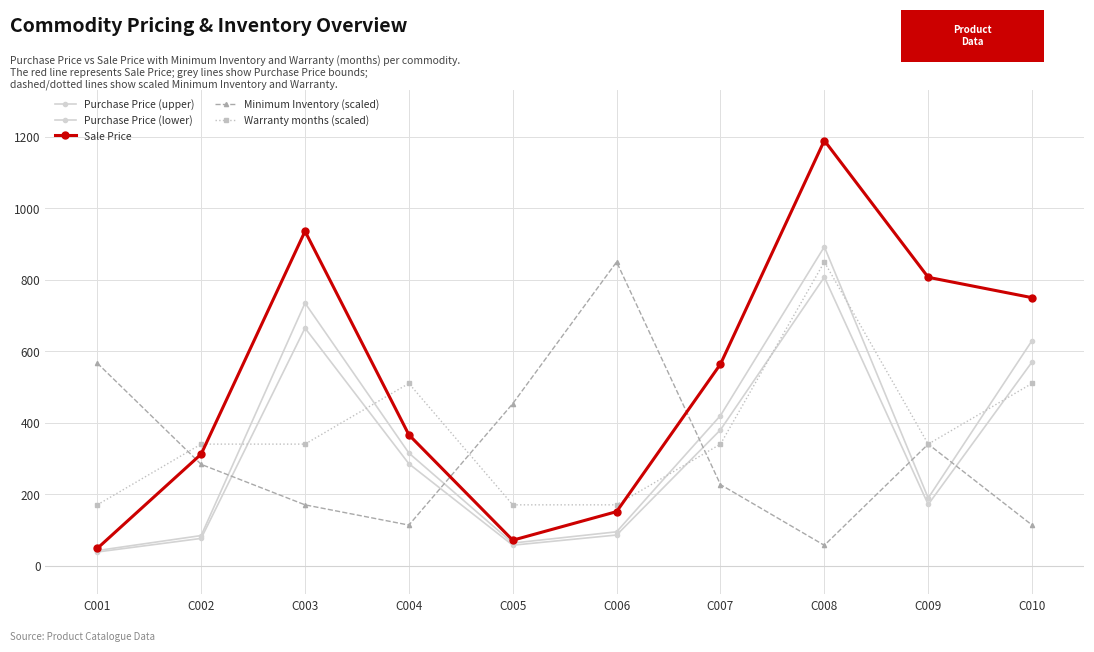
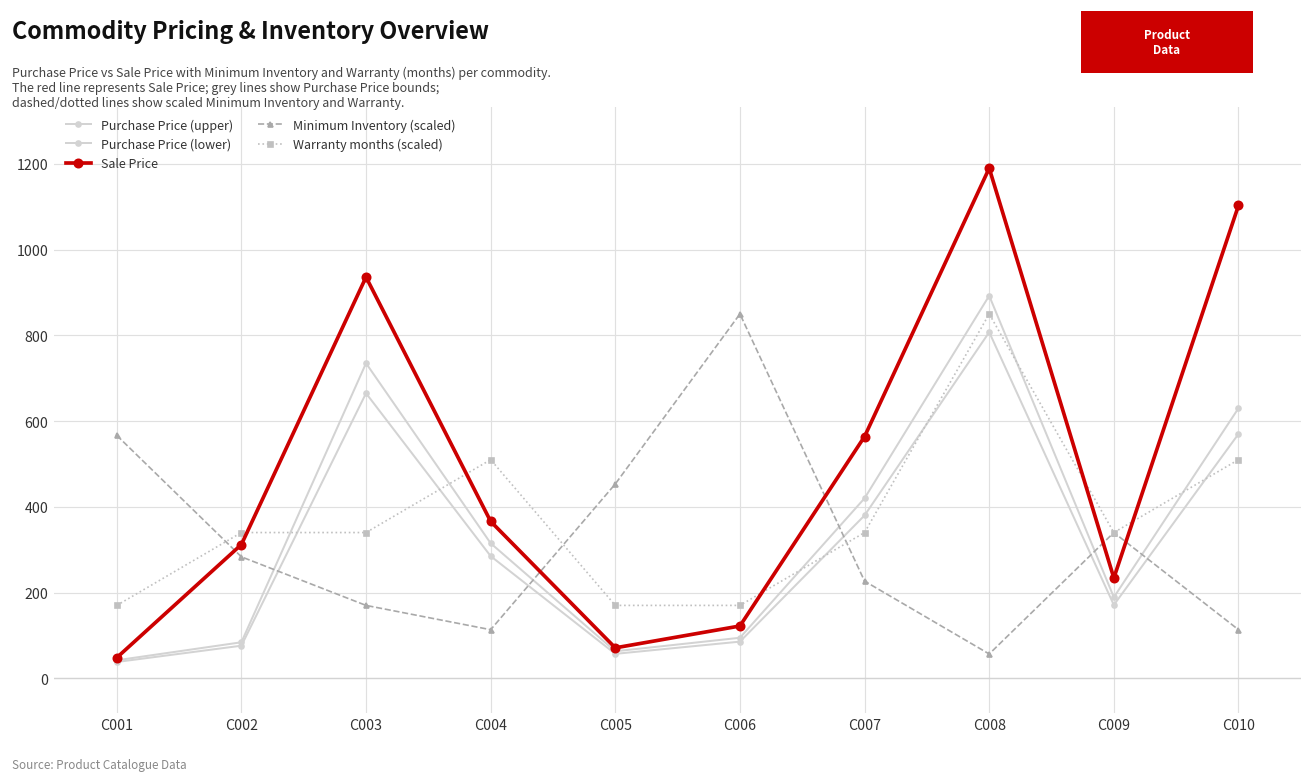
Sale Price, C006: 150 -> 120
Sale Price, C009: 810 -> 230
Sale Price, C010: 750 -> 1100
